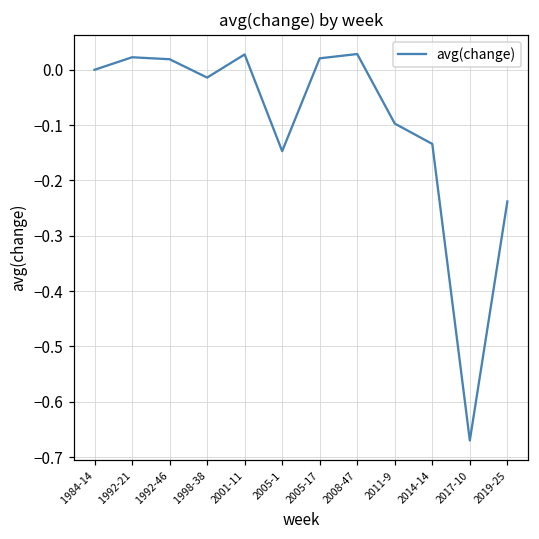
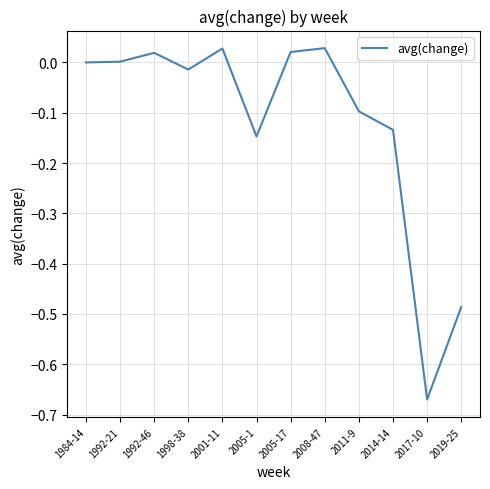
1992-21: 0.02 -> 0.00
2019-25: -0.24 -> -0.49
